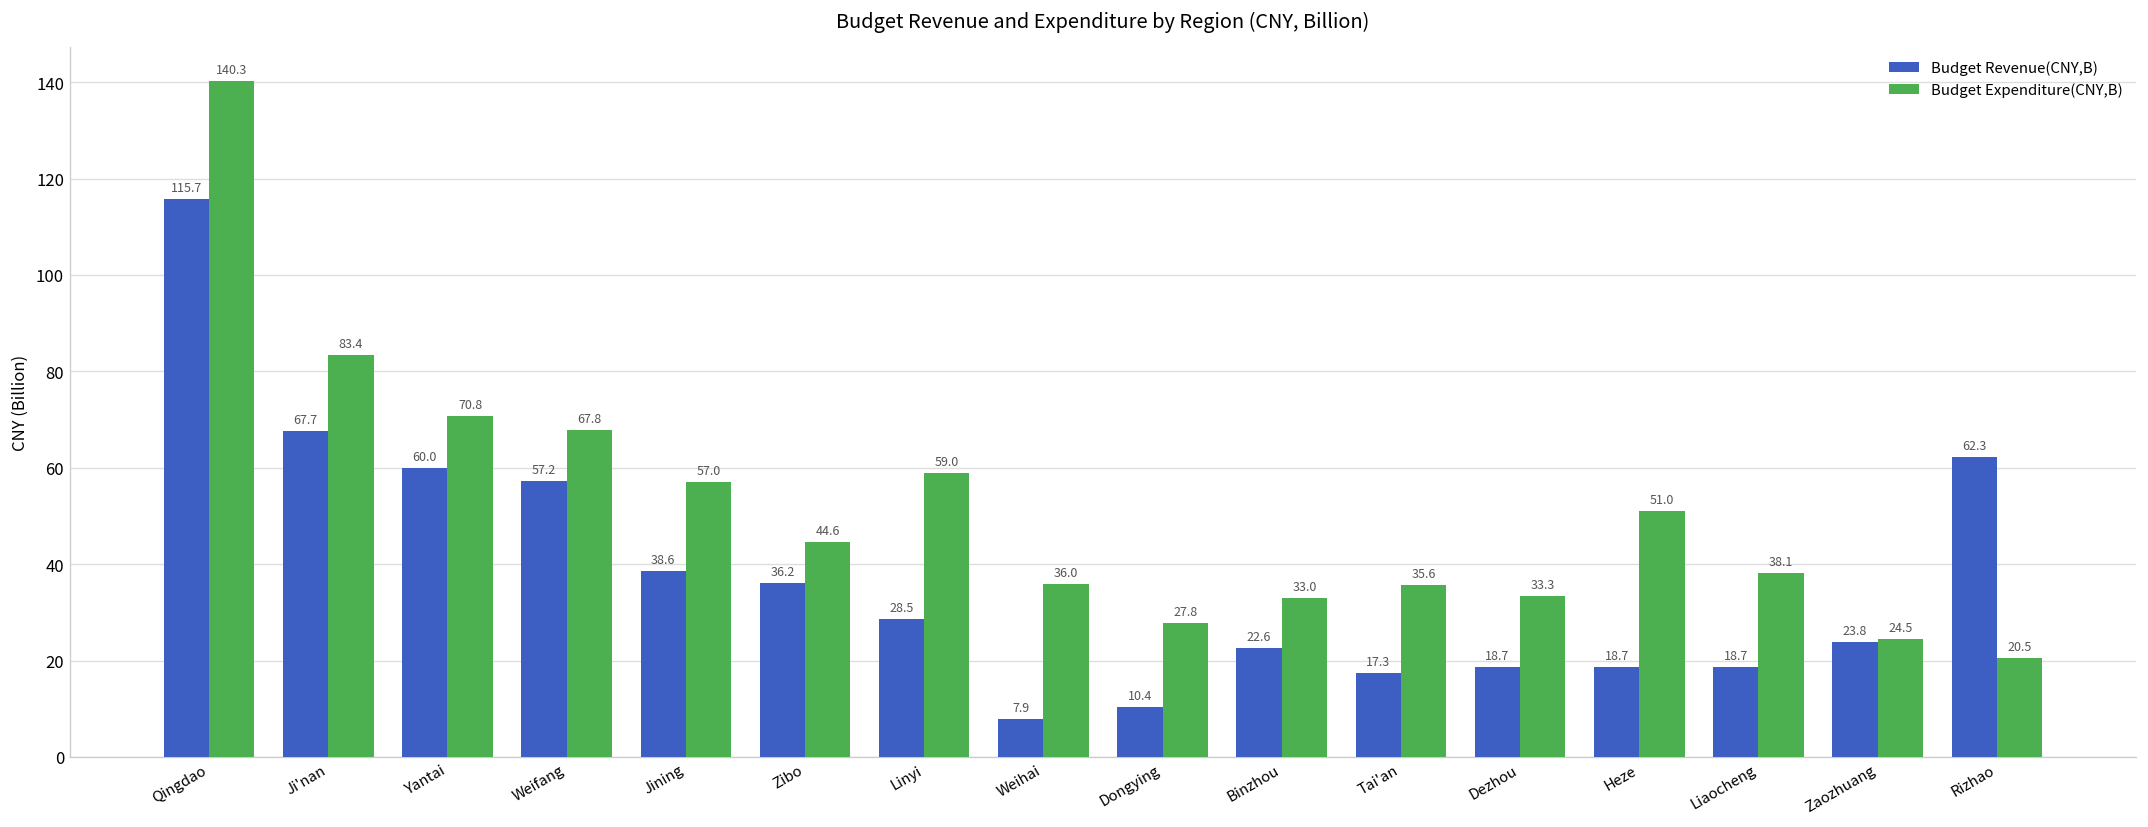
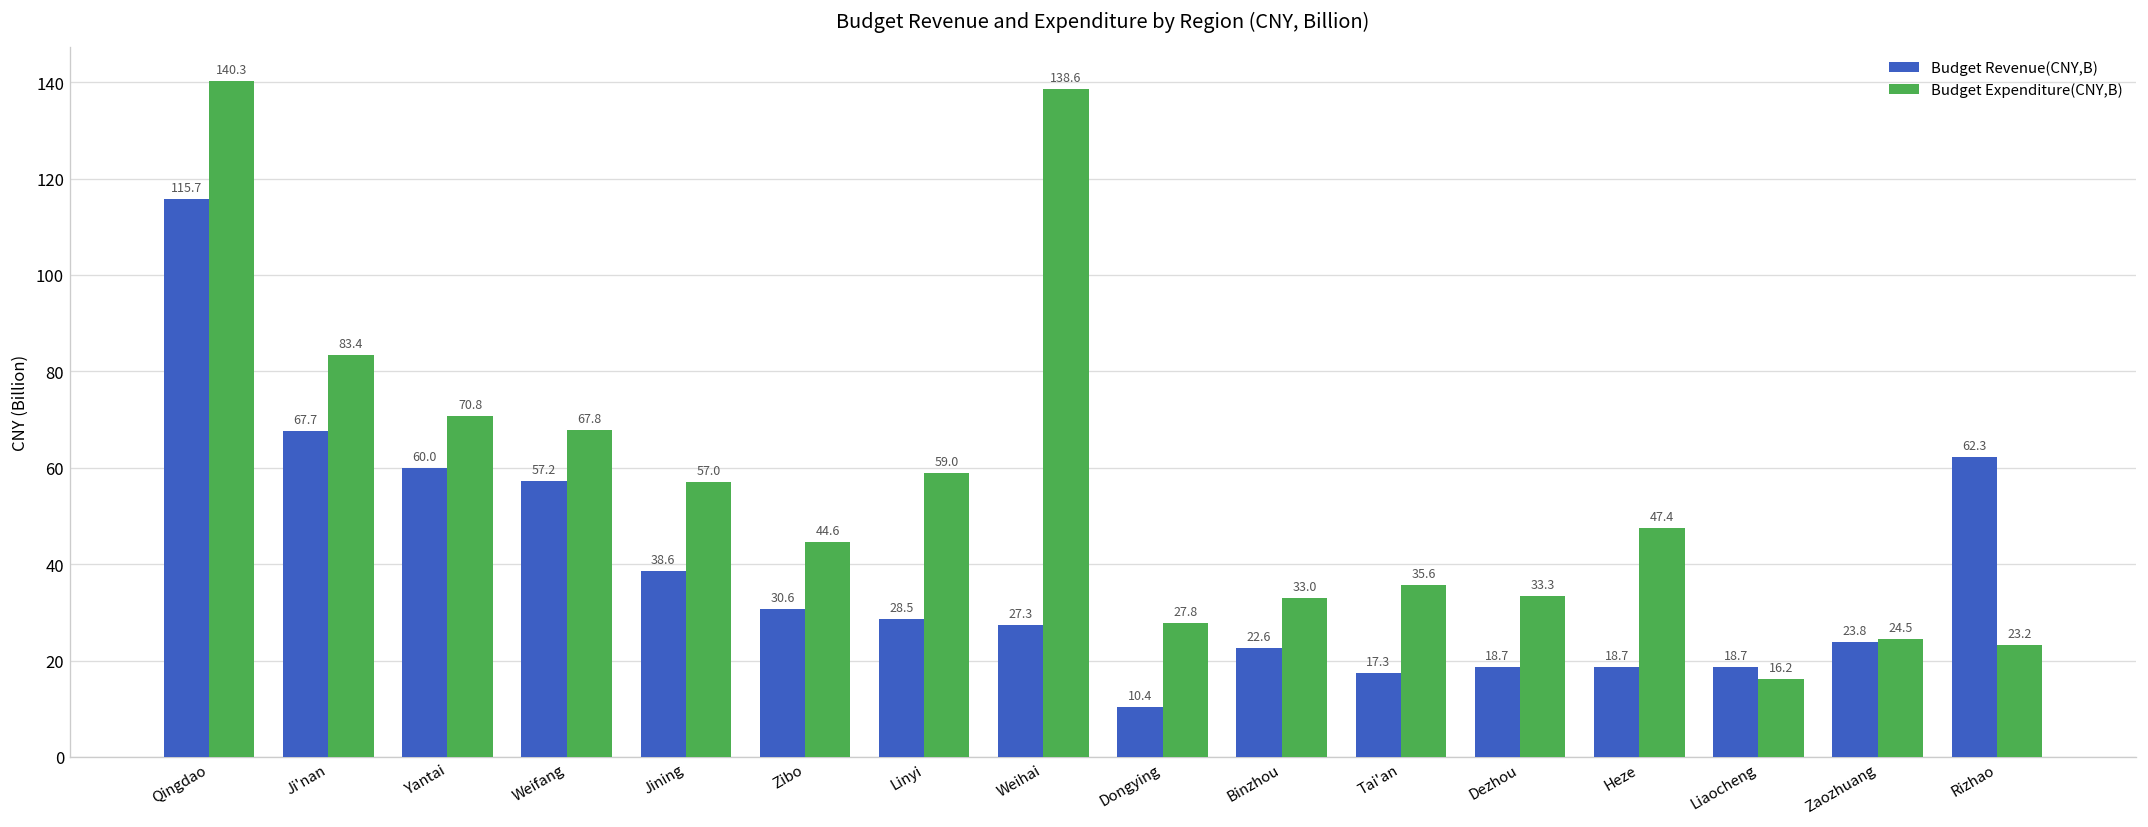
Budget Revenue(CNY,B), Zibo: 36.2 -> 30.6
Budget Revenue(CNY,B), Weihai: 7.9 -> 27.3
Budget Expenditure(CNY,B), Weihai: 36.0 -> 138.6
Budget Expenditure(CNY,B), Heze: 51.0 -> 47.4
Budget Expenditure(CNY,B), Liaocheng: 38.1 -> 16.2
Budget Expenditure(CNY,B), Rizhao: 20.5 -> 23.2
